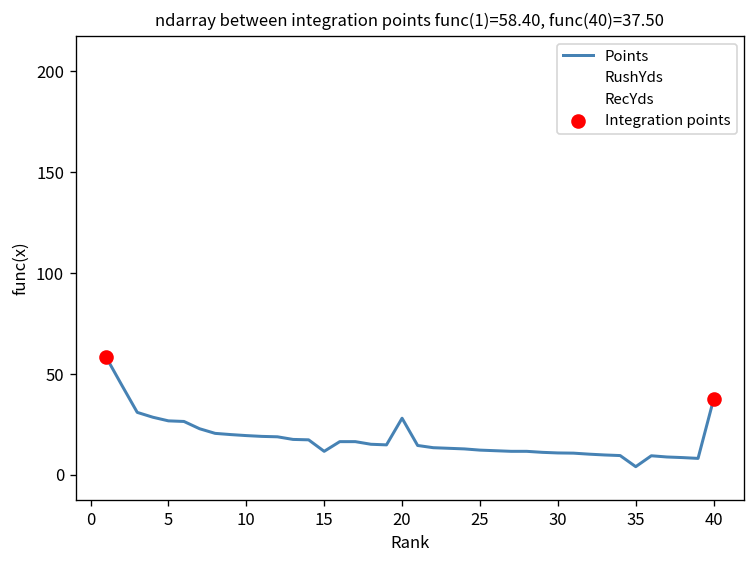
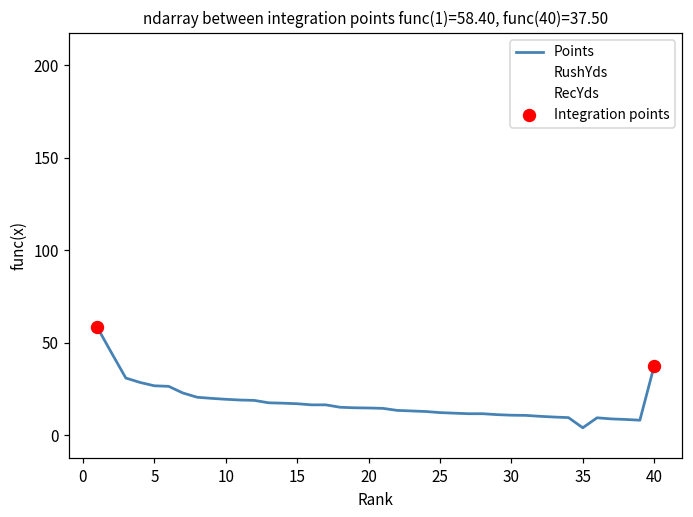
Points, 15: 12 -> 17
Points, 20: 28 -> 15
